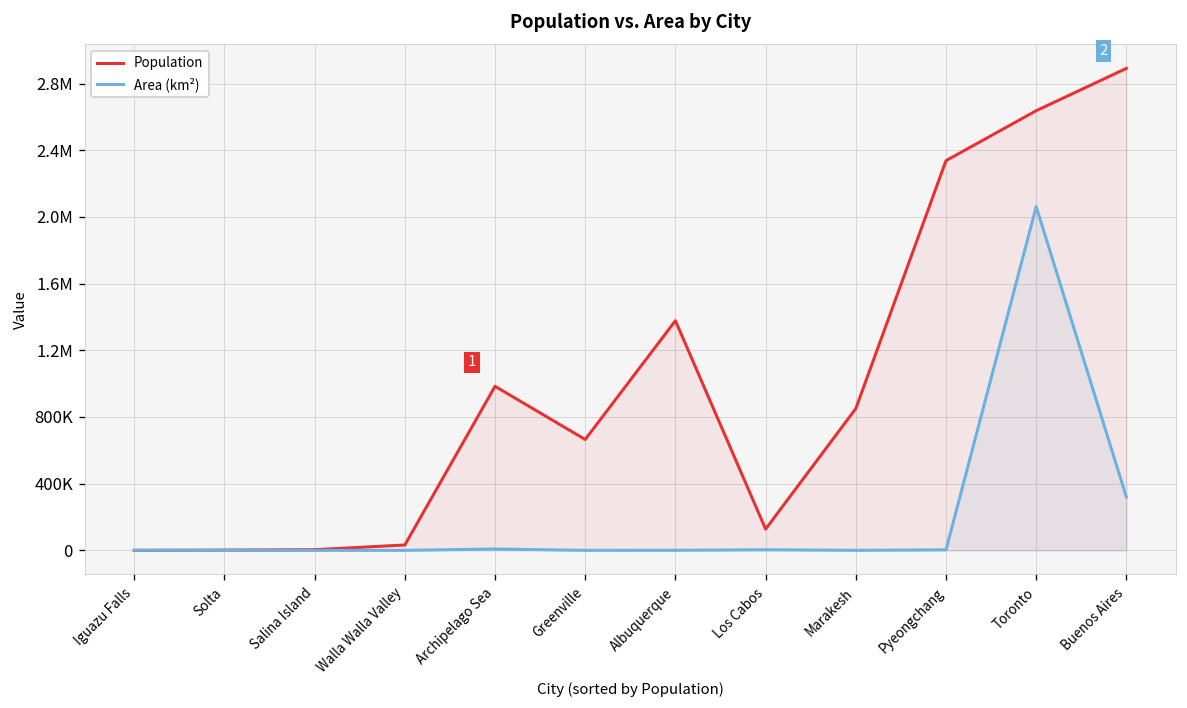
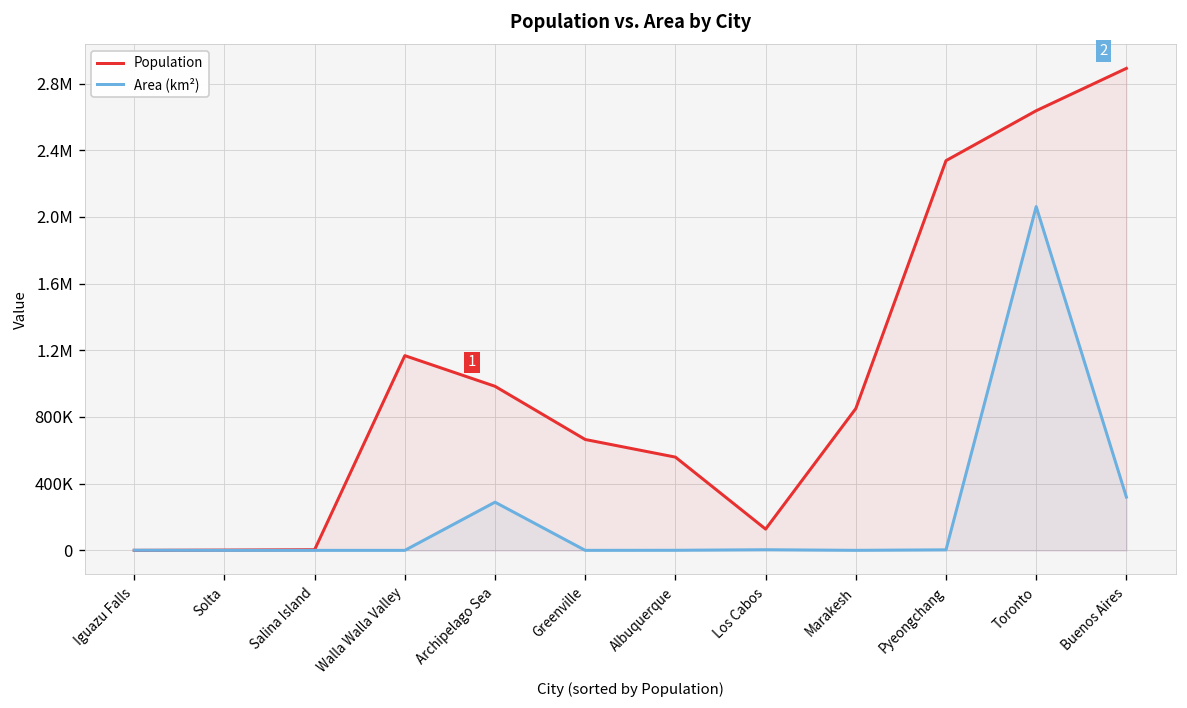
Population, Walla Walla Valley: 30000 -> 1170000
Area (km²), Archipelago Sea: 10000 -> 290000
Population, Albuquerque: 1380000 -> 560000
